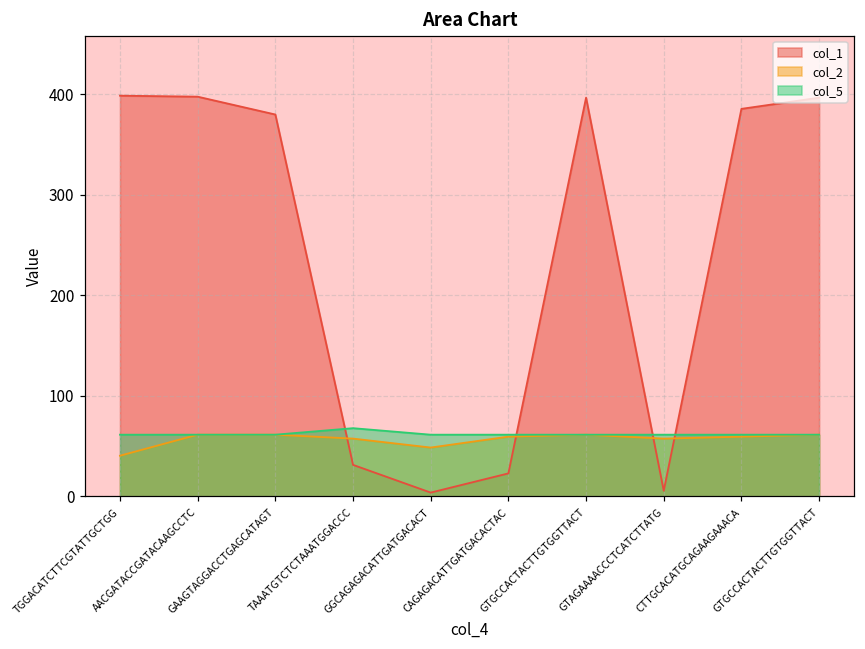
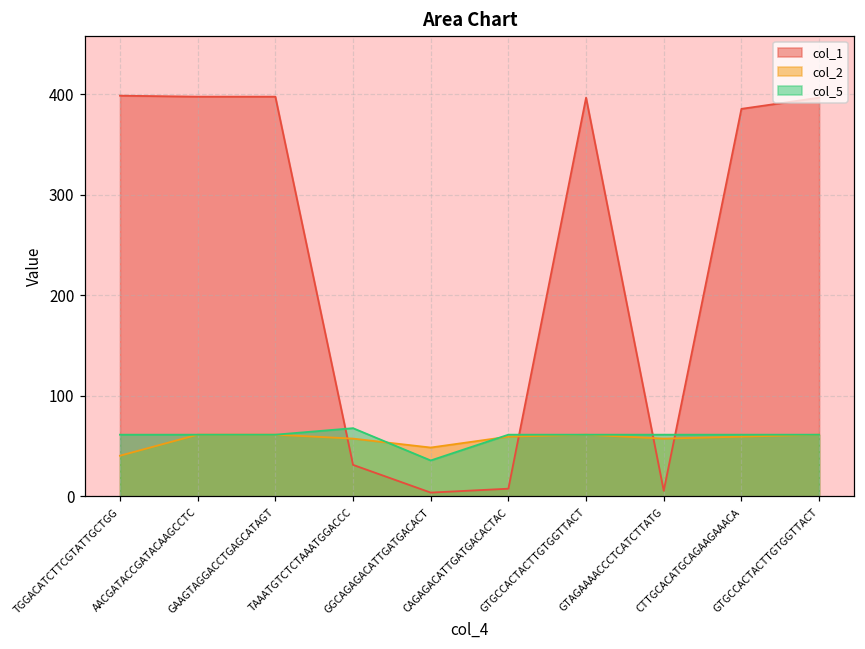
col_1, GAAGTAGGACCTGAGCATAGT: 380 -> 400
col_5, GGCAGAGACATTGATGACACT: 60 -> 40
col_1, CAGAGACATTGATGACACTAC: 20 -> 10
